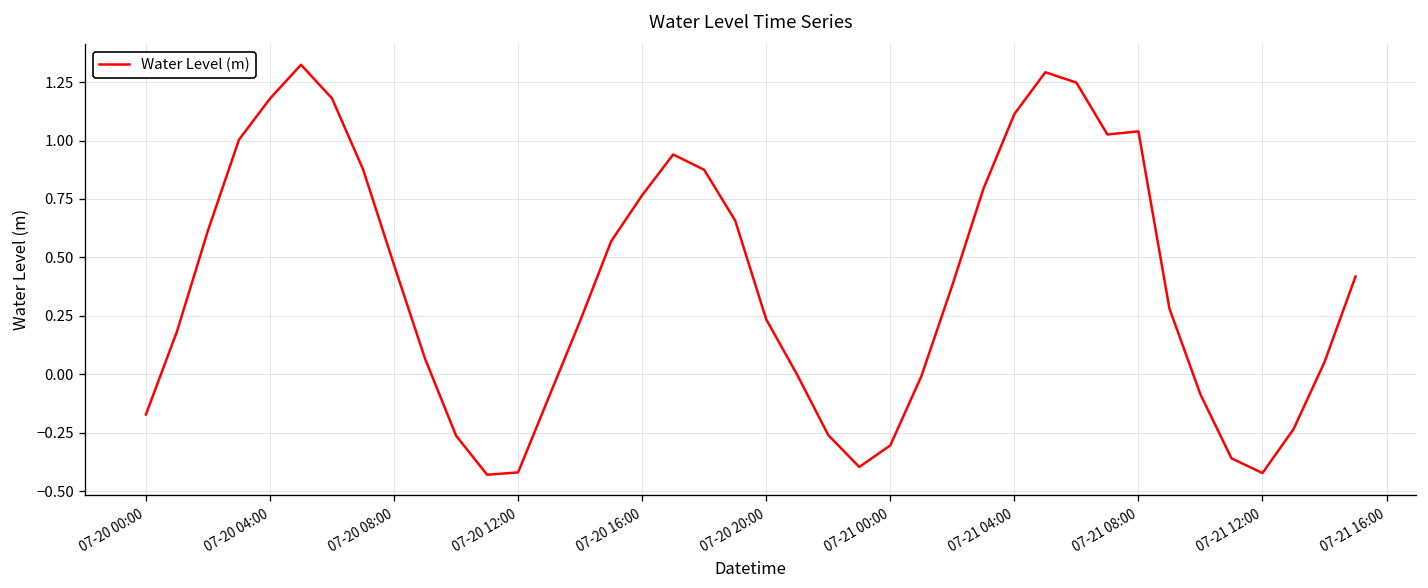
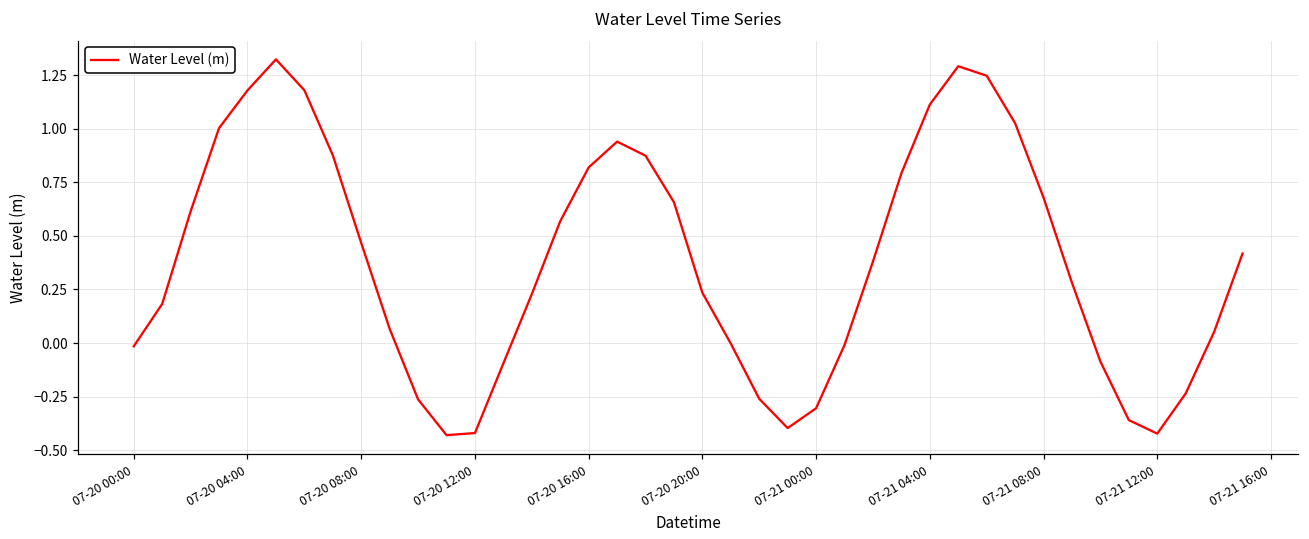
07-20 00:00: -0.17 -> -0.02
07-20 16:00: 0.77 -> 0.82
07-21 08:00: 1.04 -> 0.68
